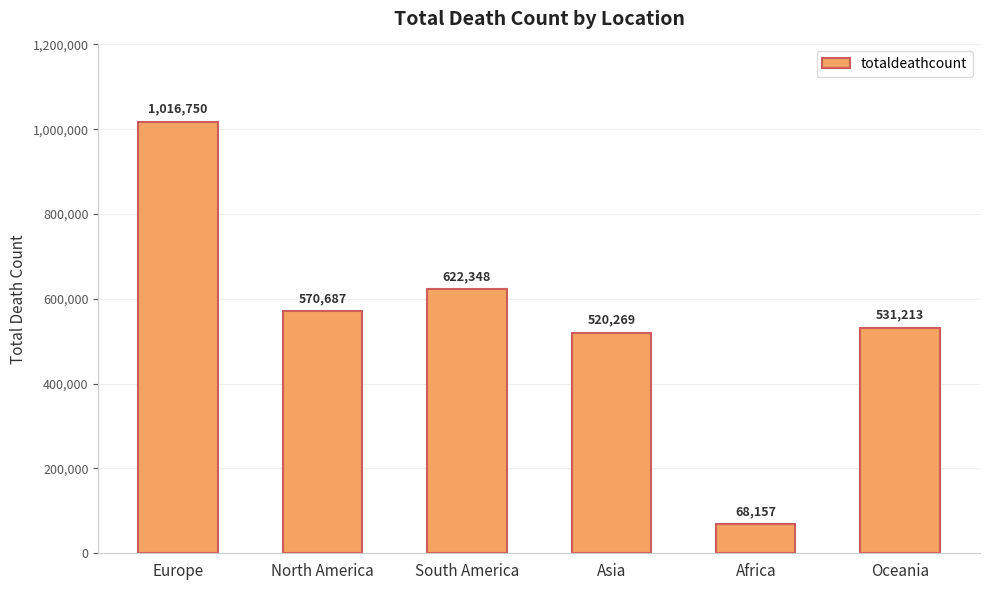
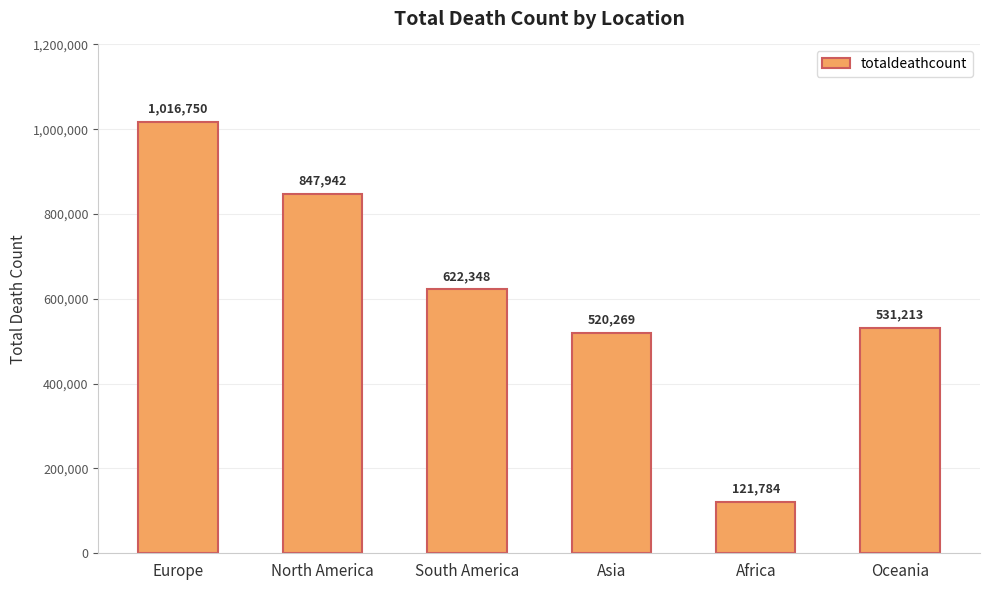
North America: 570,687 -> 847,942
Africa: 68,157 -> 121,784
